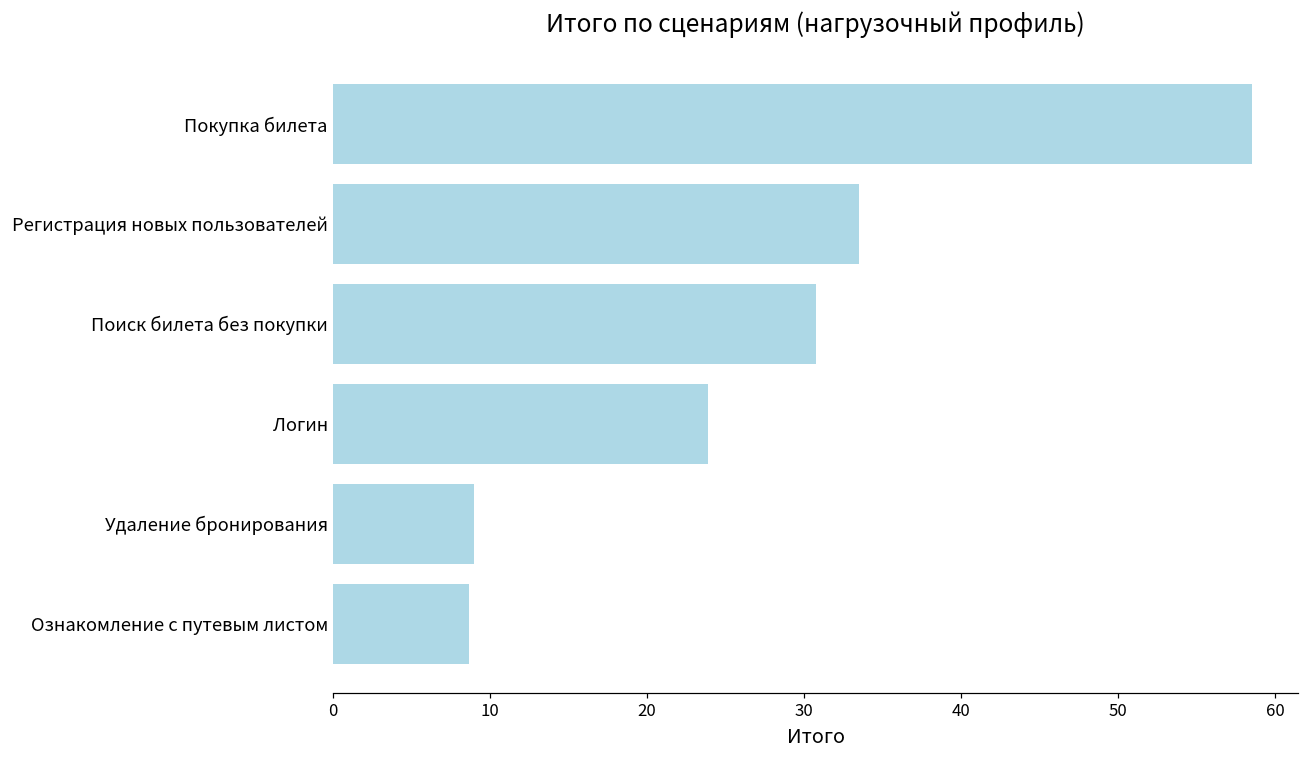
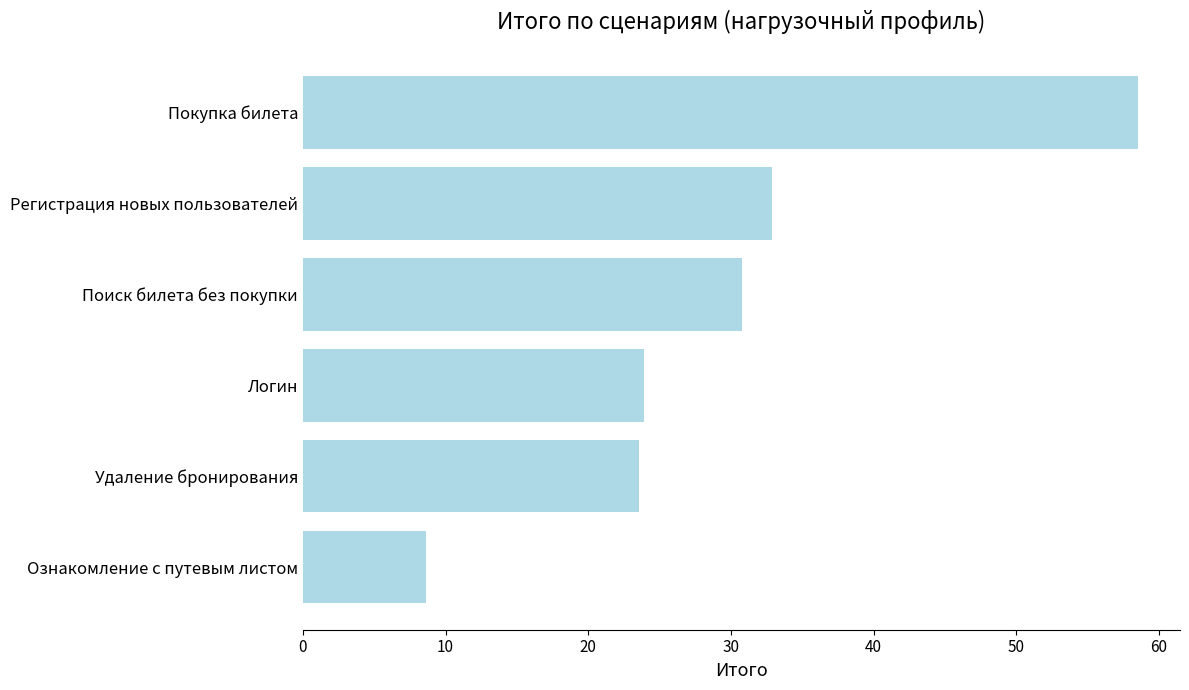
Регистрация новых пользователей: 33.5 -> 32.9
Удаление бронирования: 9.0 -> 23.5
